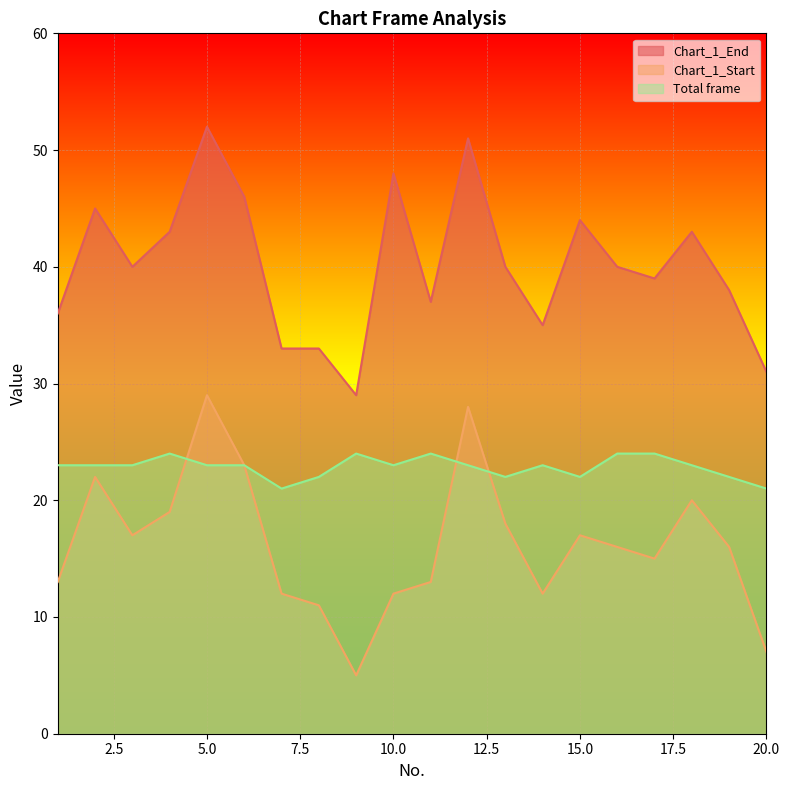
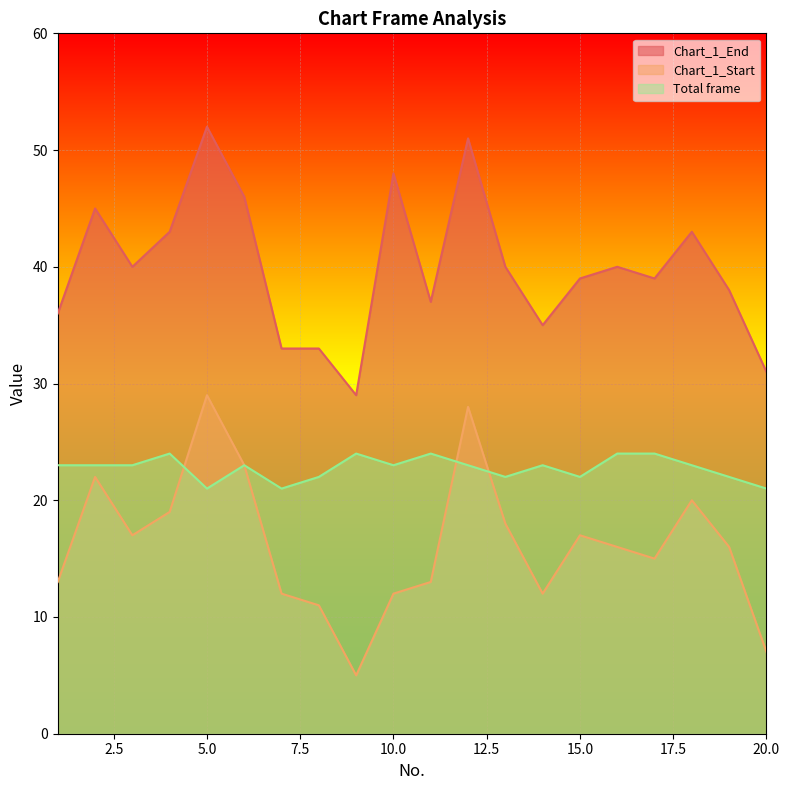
Total frame, 5.0: 23 -> 21
Chart_1_End, 15.0: 44 -> 39
